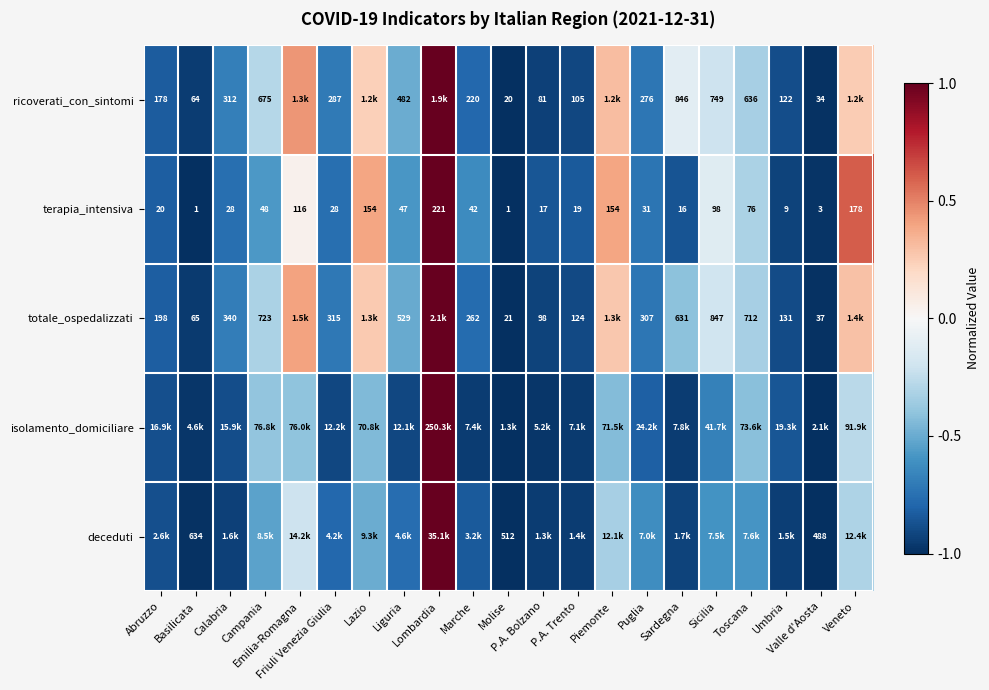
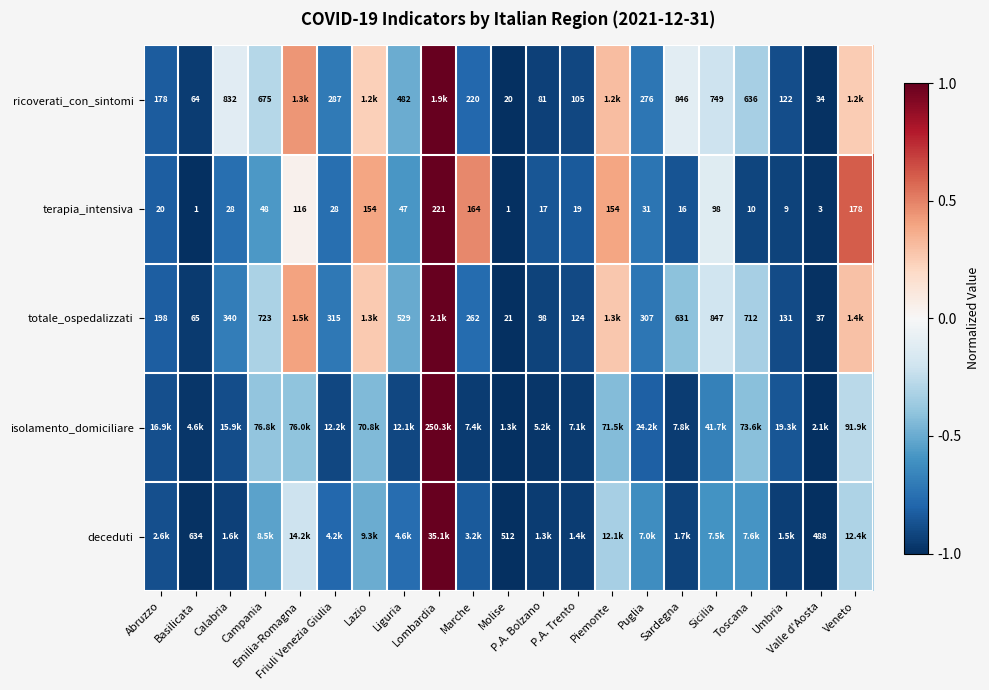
ricoverati_con_sintomi, Calabria: 312 -> 832
terapia_intensiva, Marche: 42 -> 164
terapia_intensiva, Toscana: 76 -> 10
